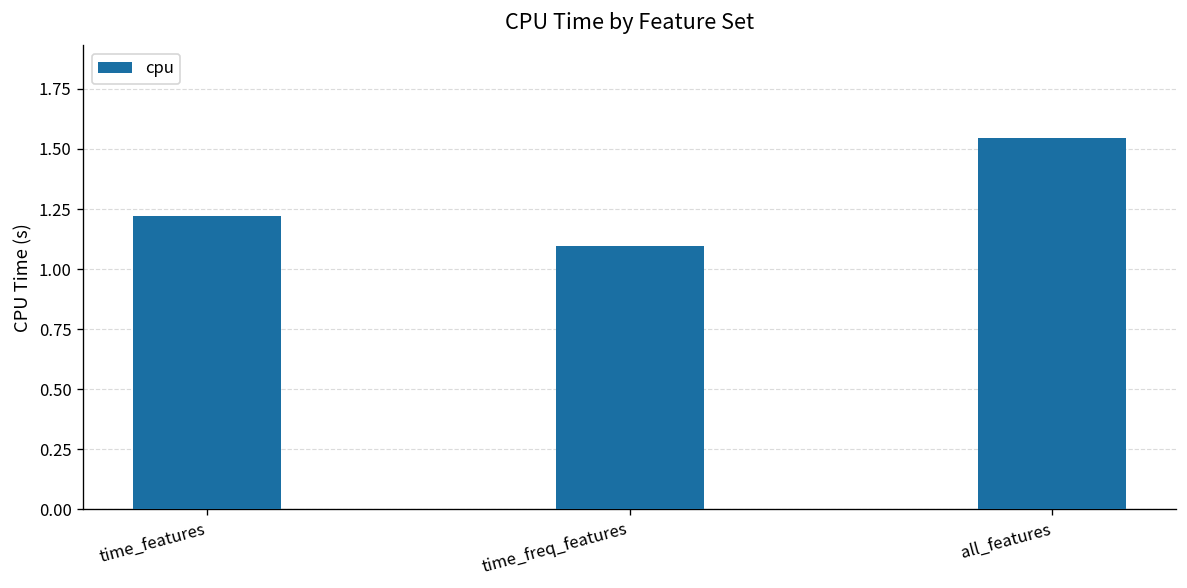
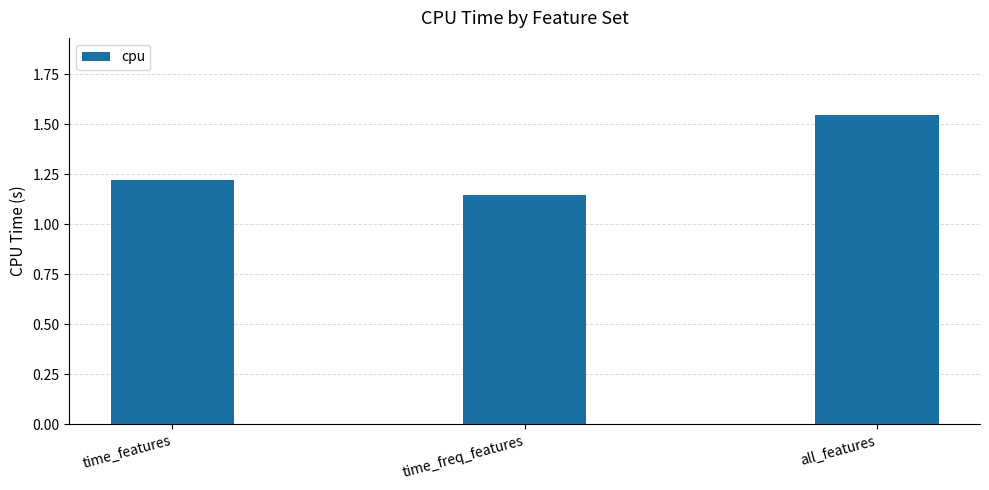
time_freq_features: 1.10 -> 1.14
